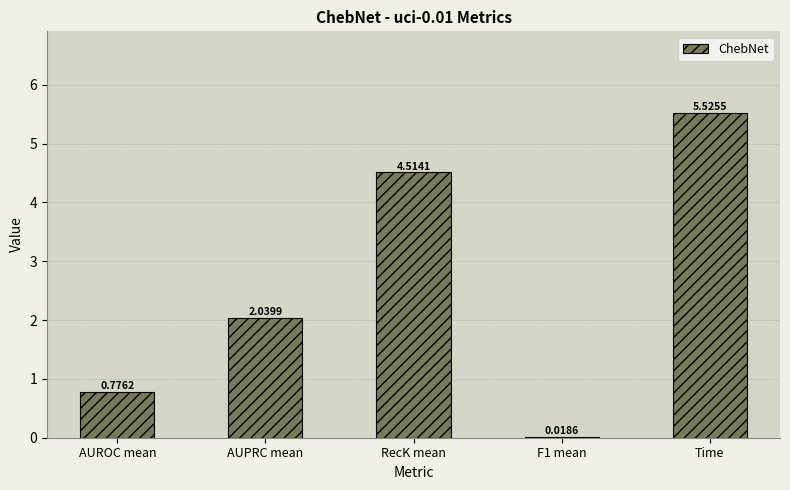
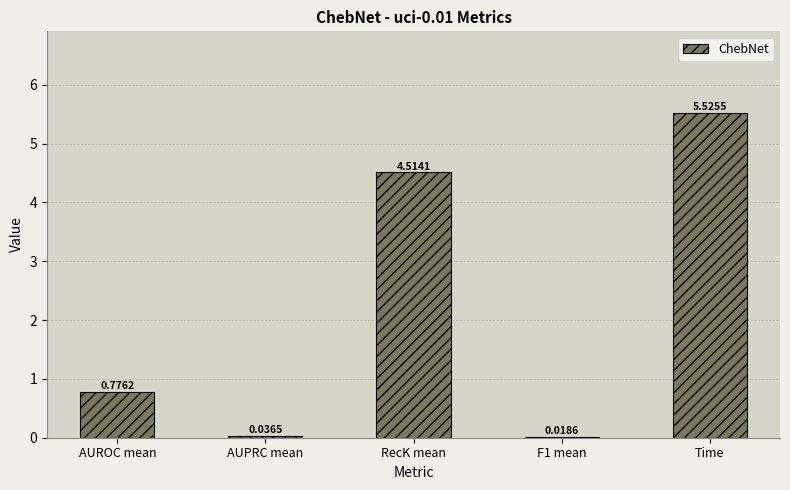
AUPRC mean: 2.0399 -> 0.0365
